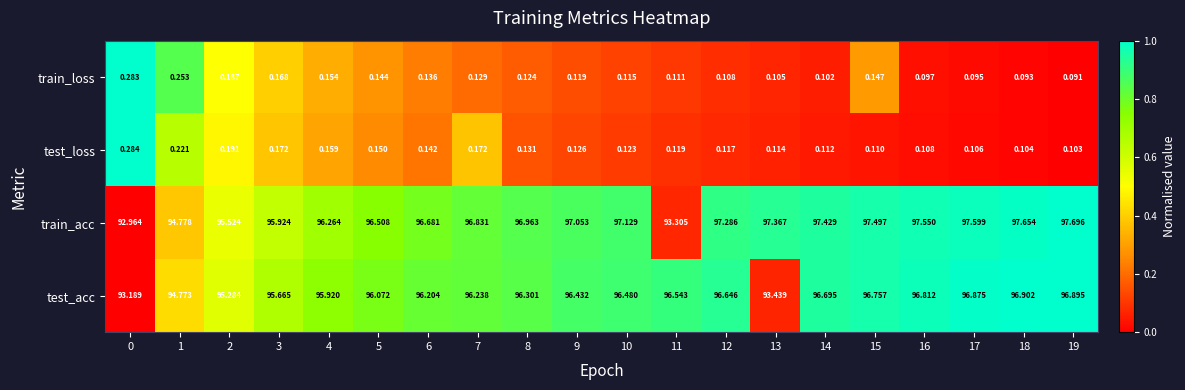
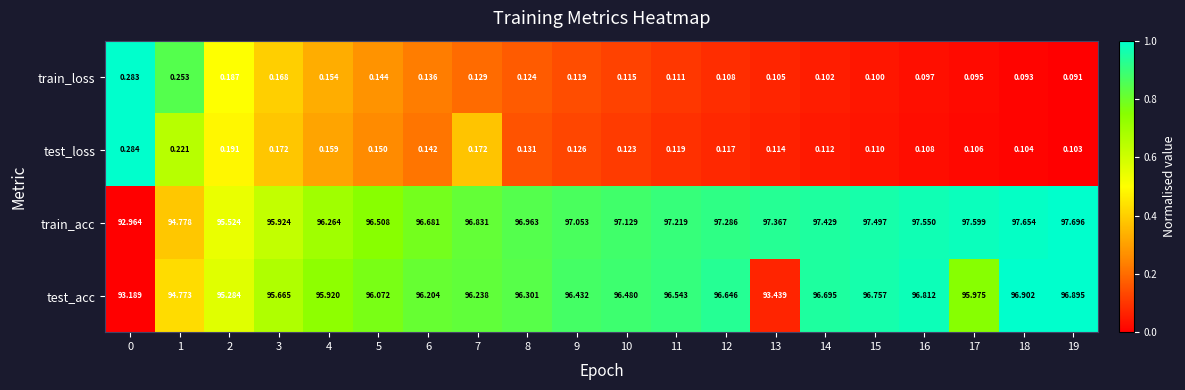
train_loss, 15: 0.147 -> 0.100
train_acc, 11: 93.305 -> 97.219
test_acc, 17: 96.875 -> 95.975
